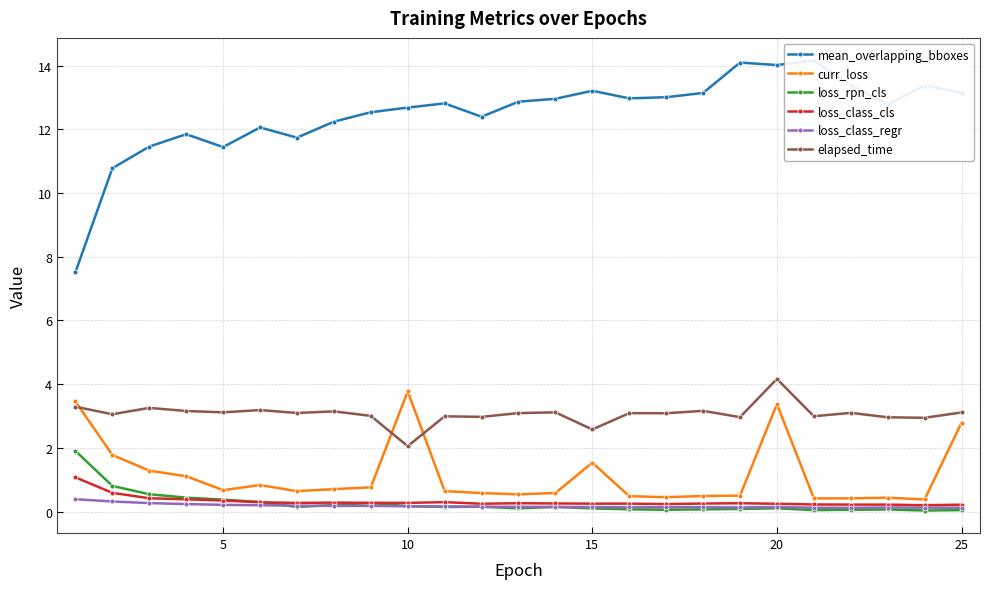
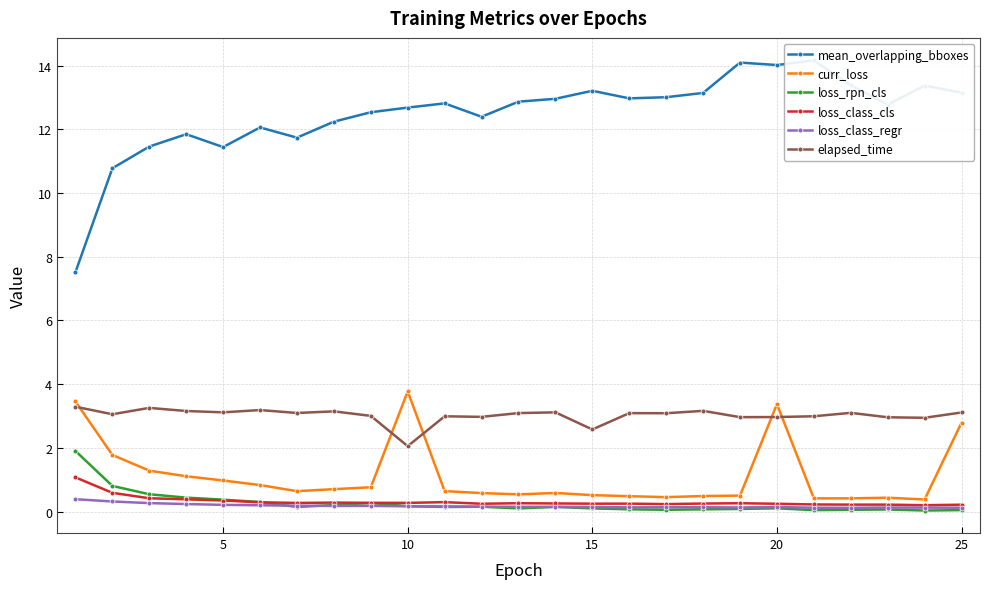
curr_loss, 5: 0.7 -> 1.0
curr_loss, 15: 1.5 -> 0.5
elapsed_time, 20: 4.2 -> 3.0
